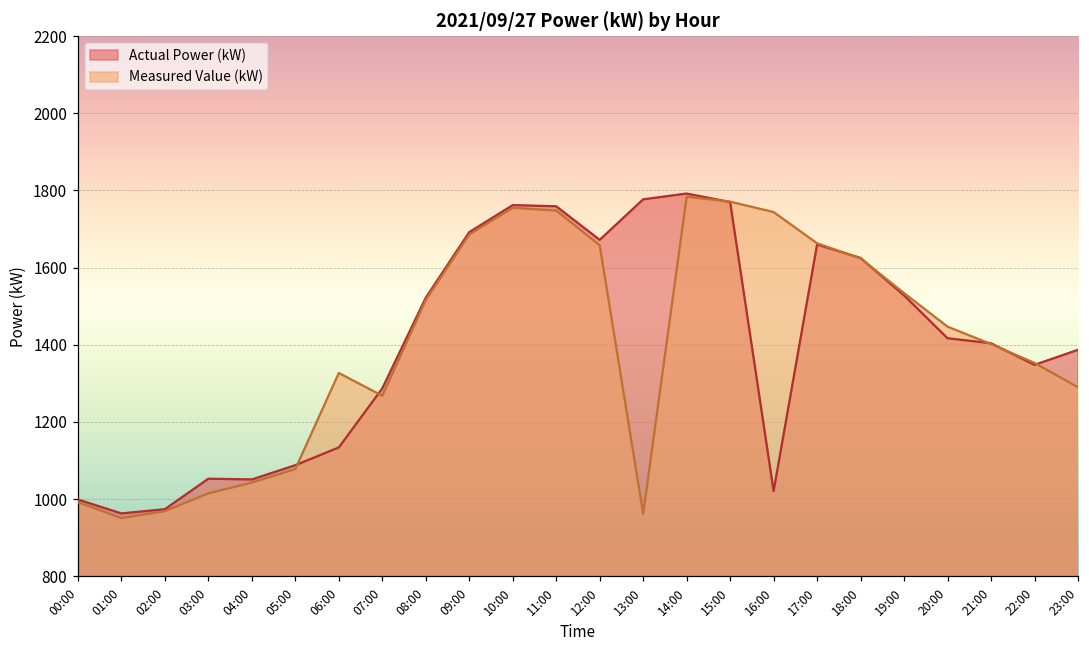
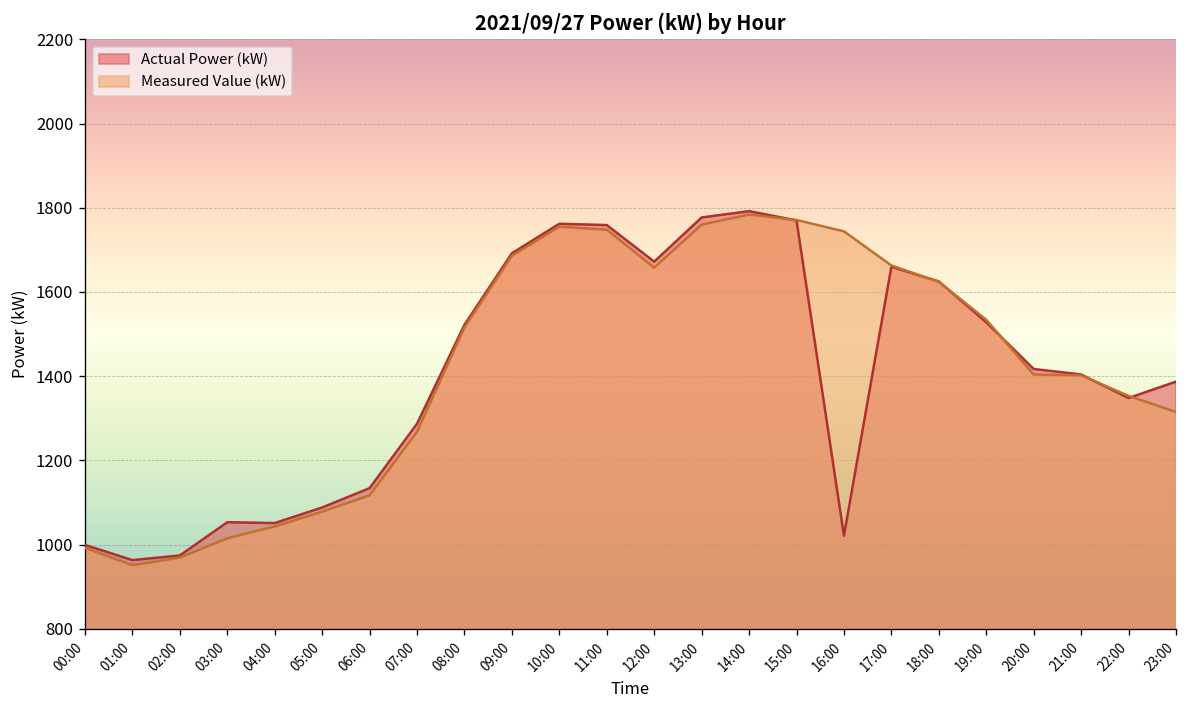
Measured Value (kW), 06:00: 1330 -> 1120
Measured Value (kW), 13:00: 960 -> 1760
Measured Value (kW), 20:00: 1450 -> 1400
Measured Value (kW), 23:00: 1290 -> 1320
